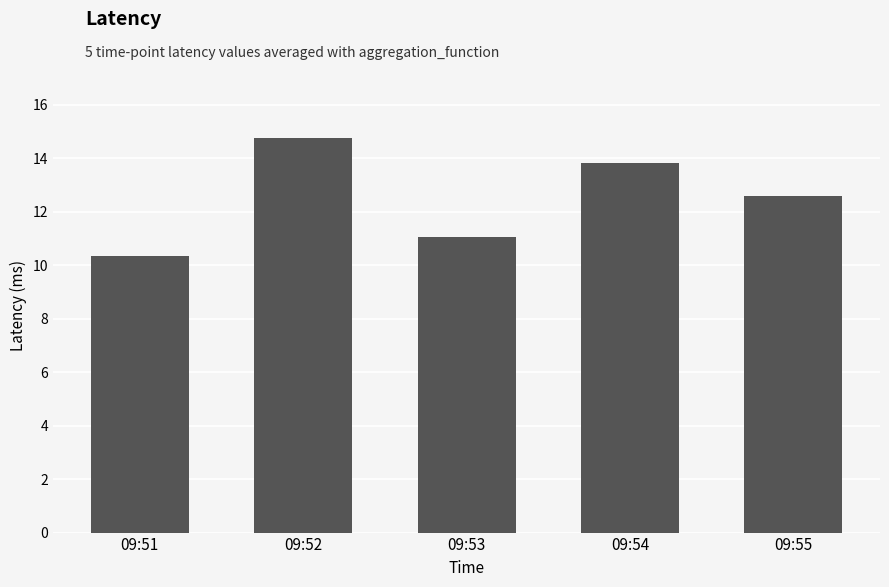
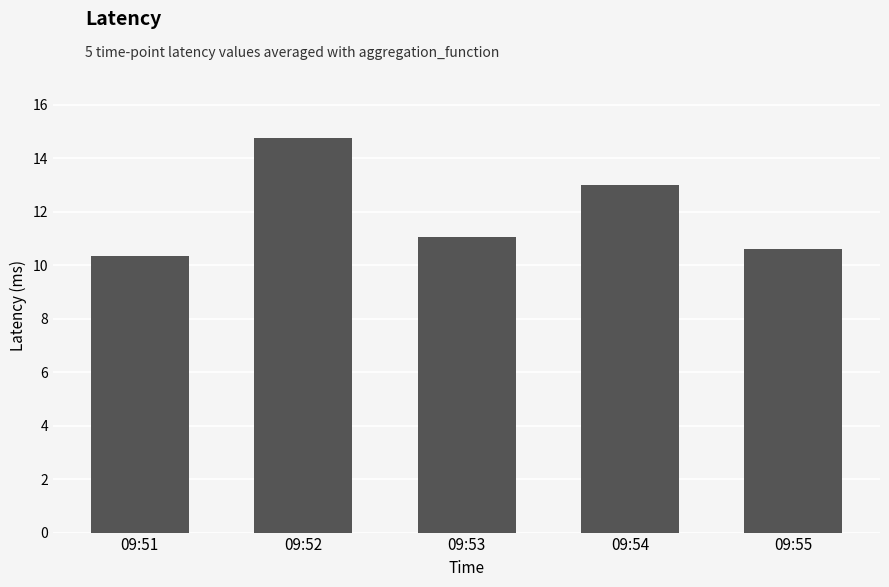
09:54: 13.8 -> 13.0
09:55: 12.6 -> 10.6
